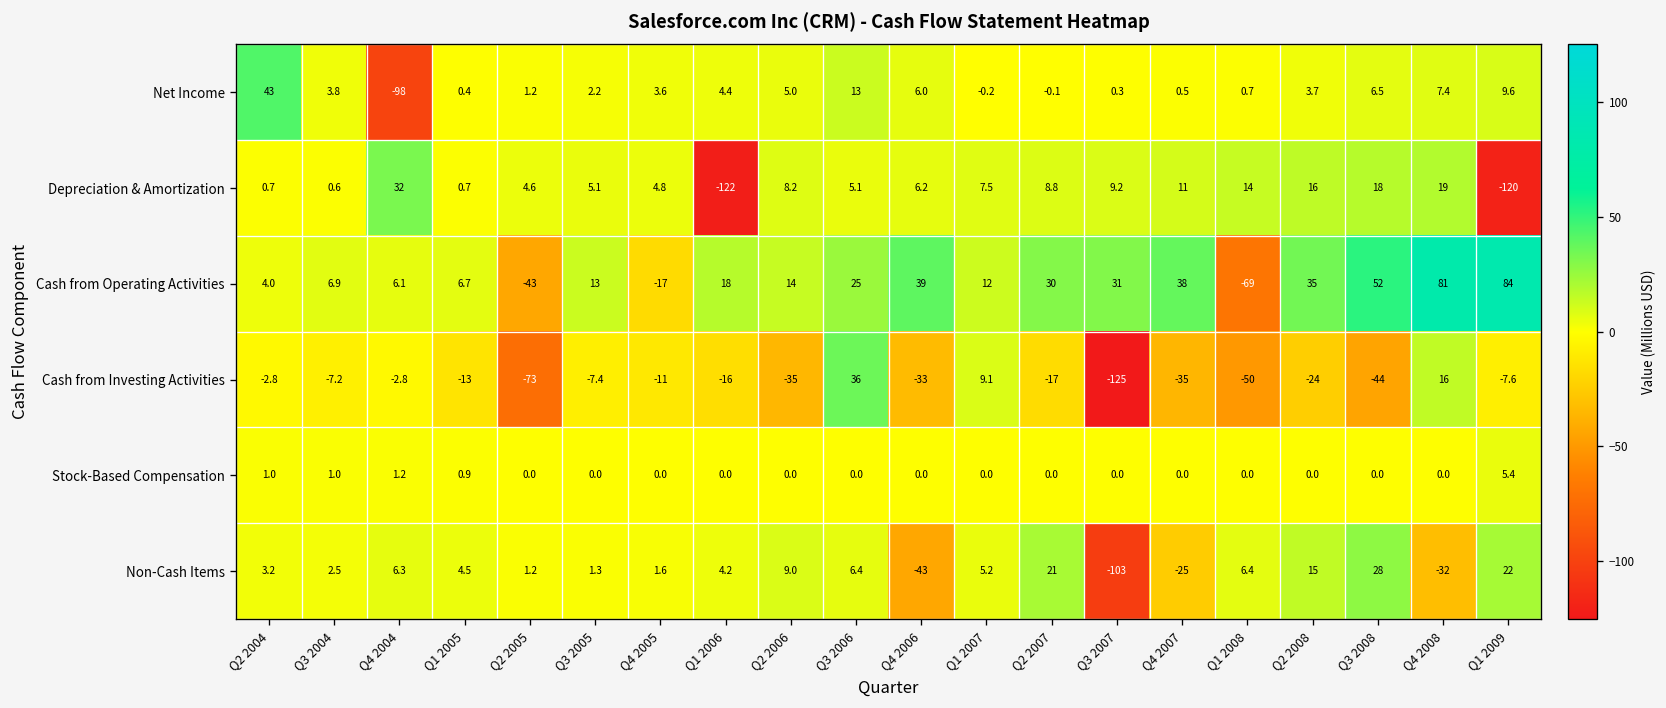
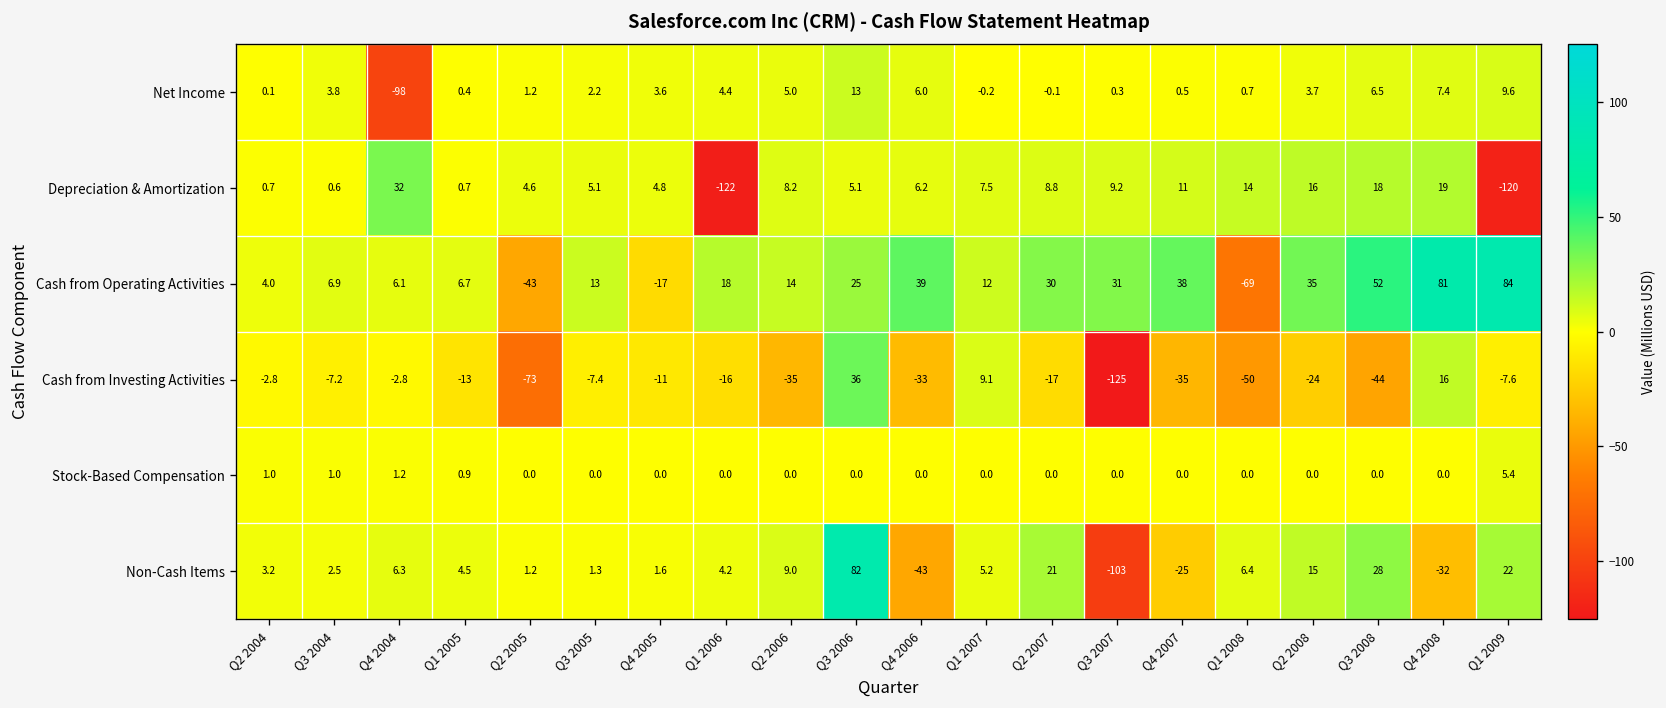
Net Income, Q2 2004: 43 -> 0.1
Non-Cash Items, Q3 2006: 6.4 -> 82
